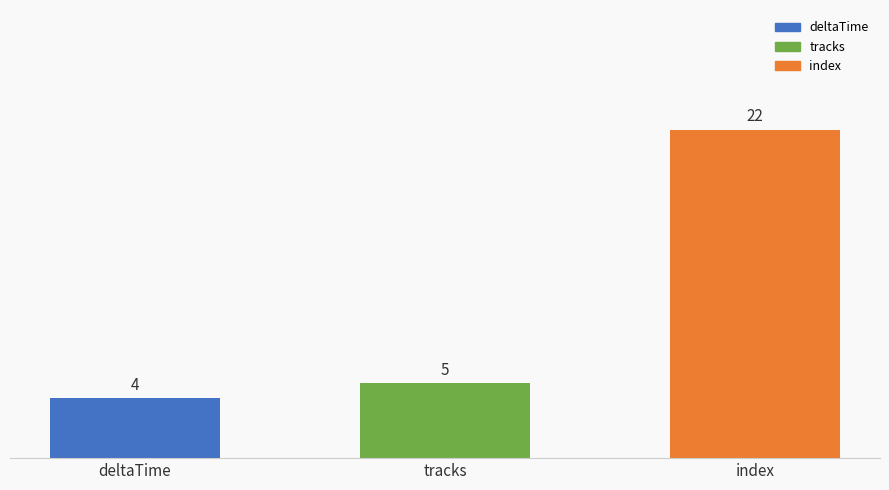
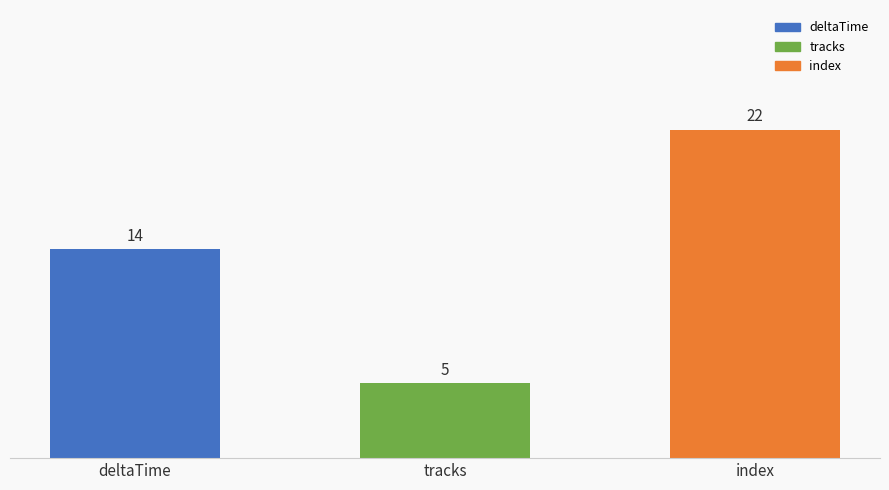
deltaTime: 4 -> 14
